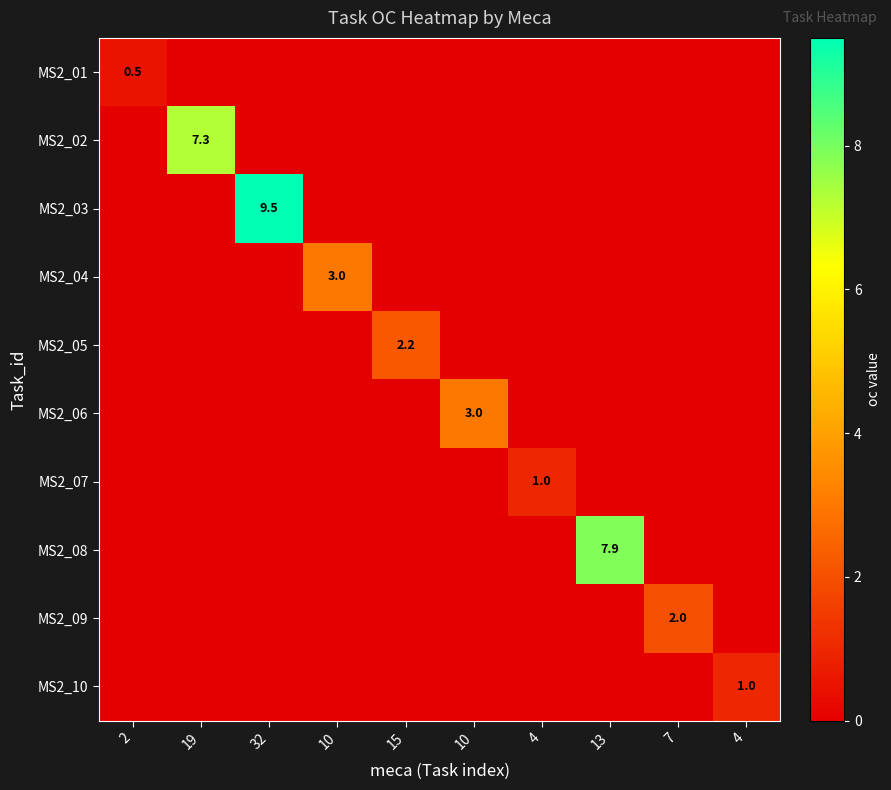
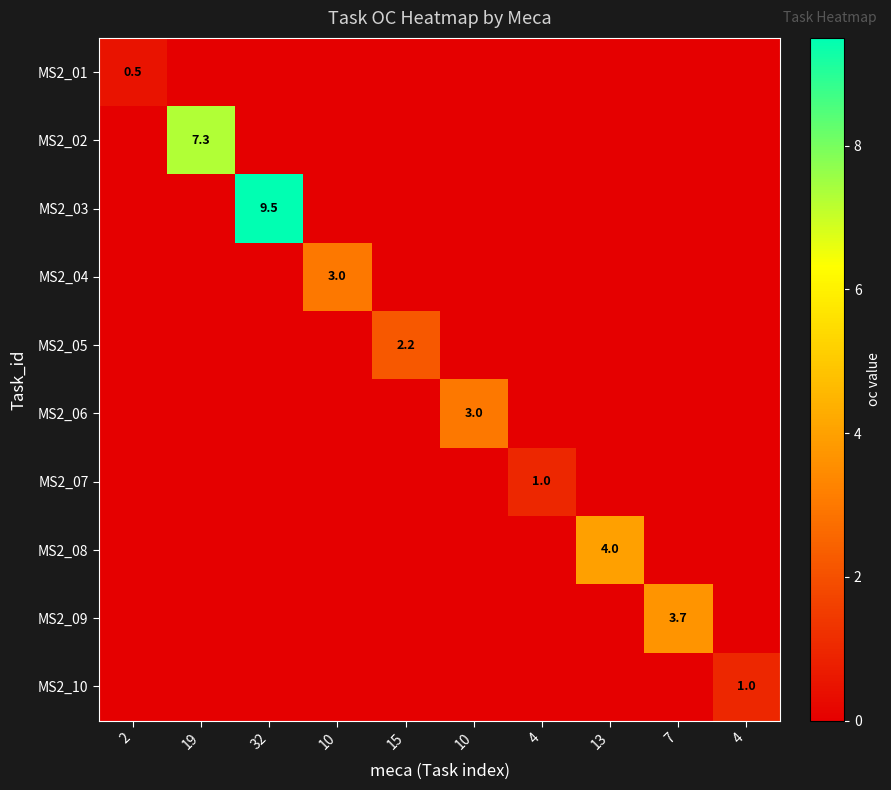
MS2_08, 13: 7.9 -> 4.0
MS2_09, 7: 2.0 -> 3.7
